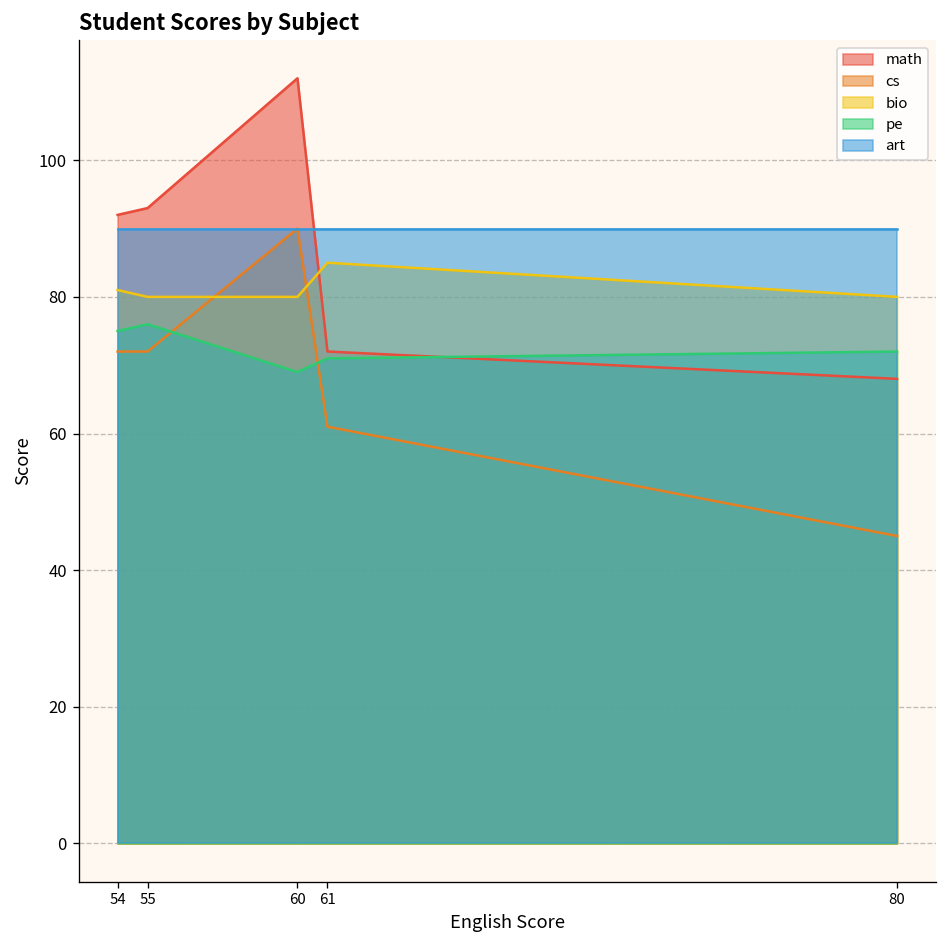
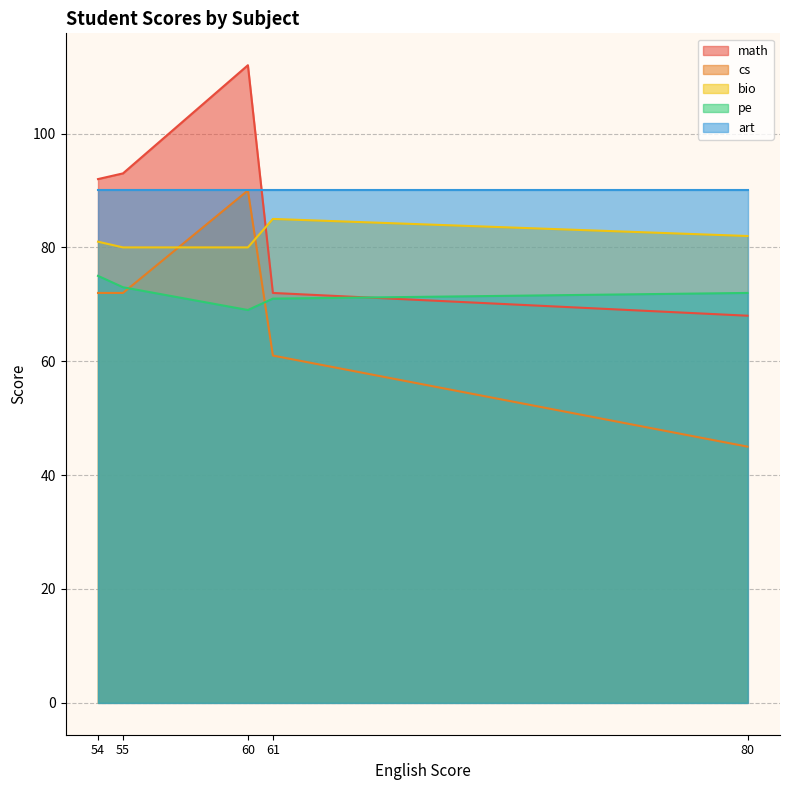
pe, 55: 76 -> 73
bio, 80: 80 -> 82
